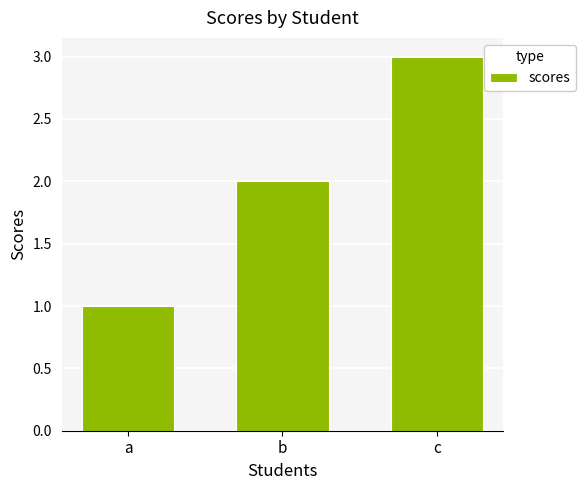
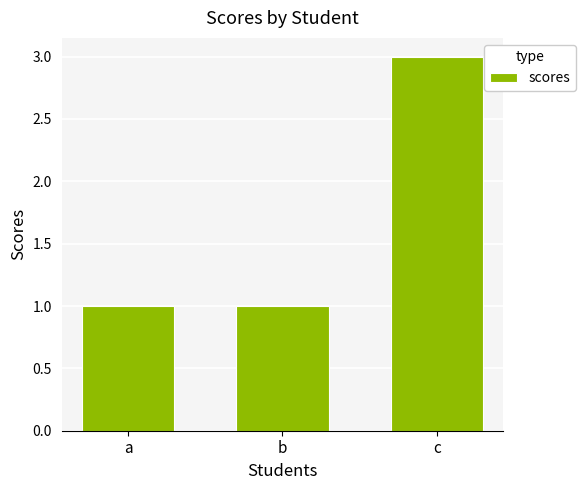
b: 2 -> 1
